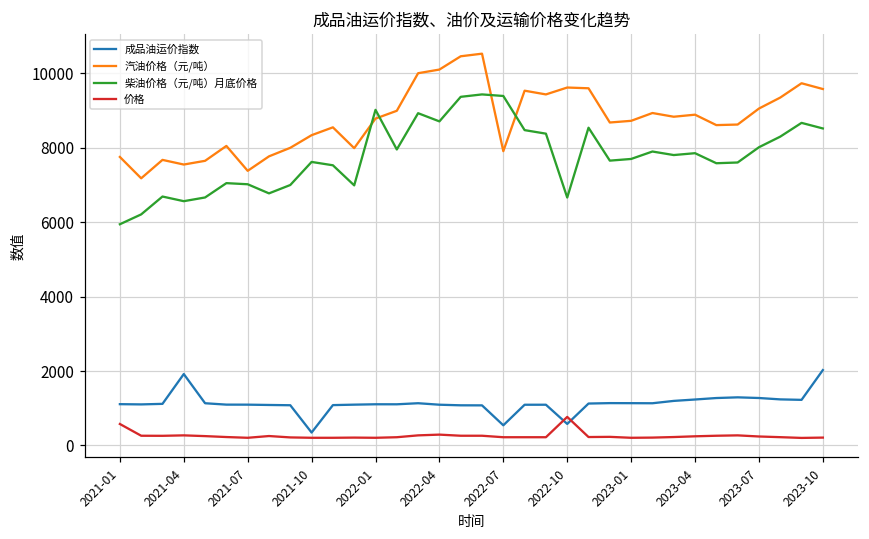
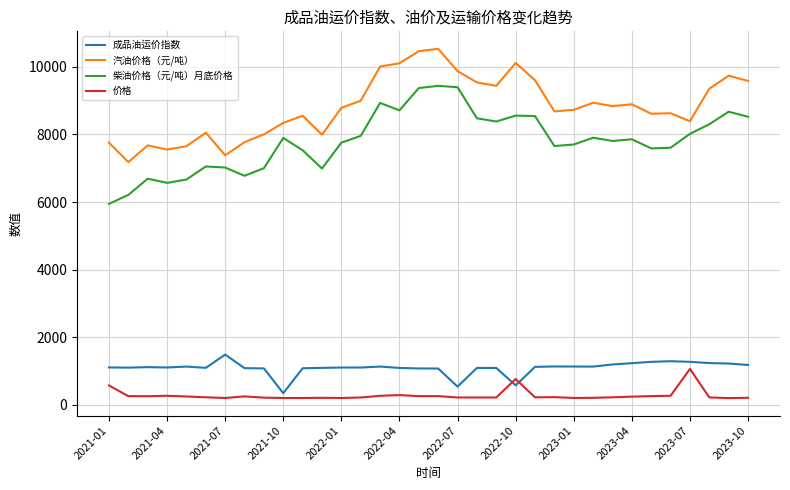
成品油运价指数, 2021-04: 1900 -> 1100
成品油运价指数, 2021-07: 1100 -> 1500
柴油价格（元/吨）月底价格, 2021-10: 7600 -> 7900
柴油价格（元/吨）月底价格, 2022-01: 9000 -> 7800
汽油价格（元/吨）, 2022-07: 7900 -> 9900
汽油价格（元/吨）, 2022-10: 9600 -> 10100
柴油价格（元/吨）月底价格, 2022-10: 6700 -> 8600
汽油价格（元/吨）, 2023-07: 9100 -> 8400
价格, 2023-07: 200 -> 1100
成品油运价指数, 2023-10: 2000 -> 1200
